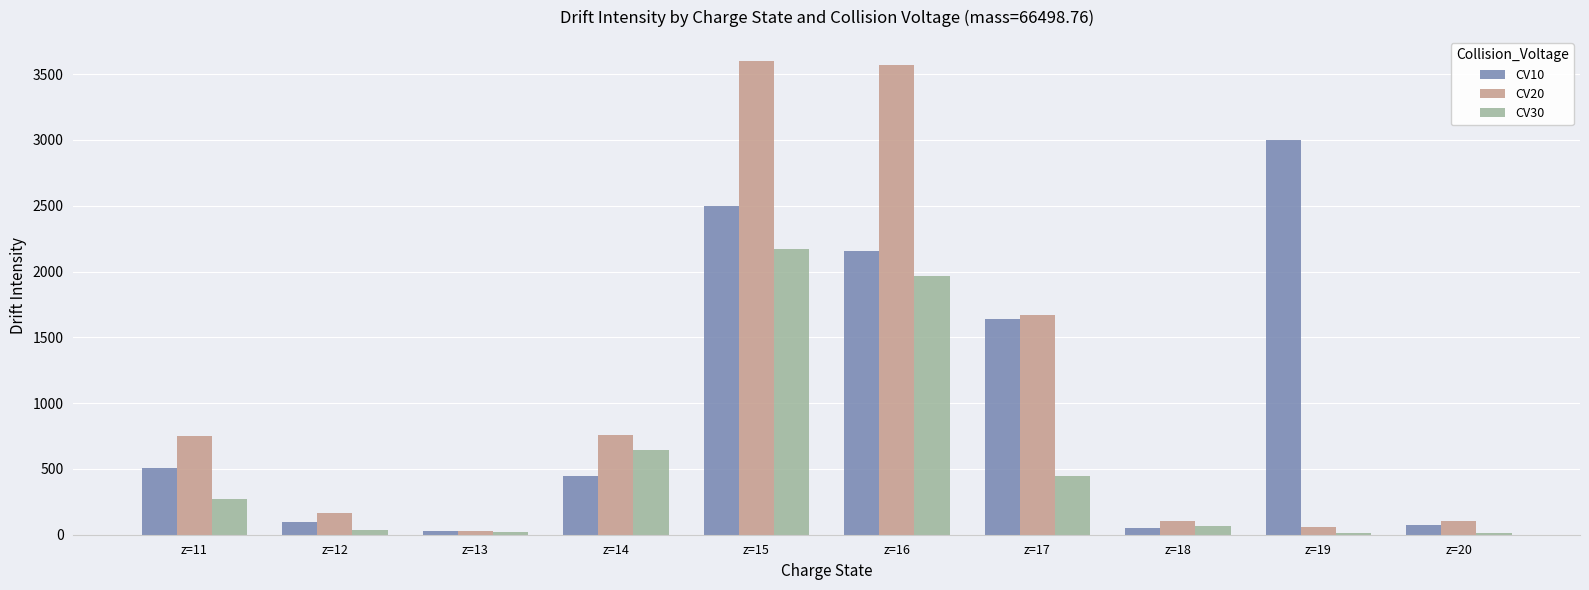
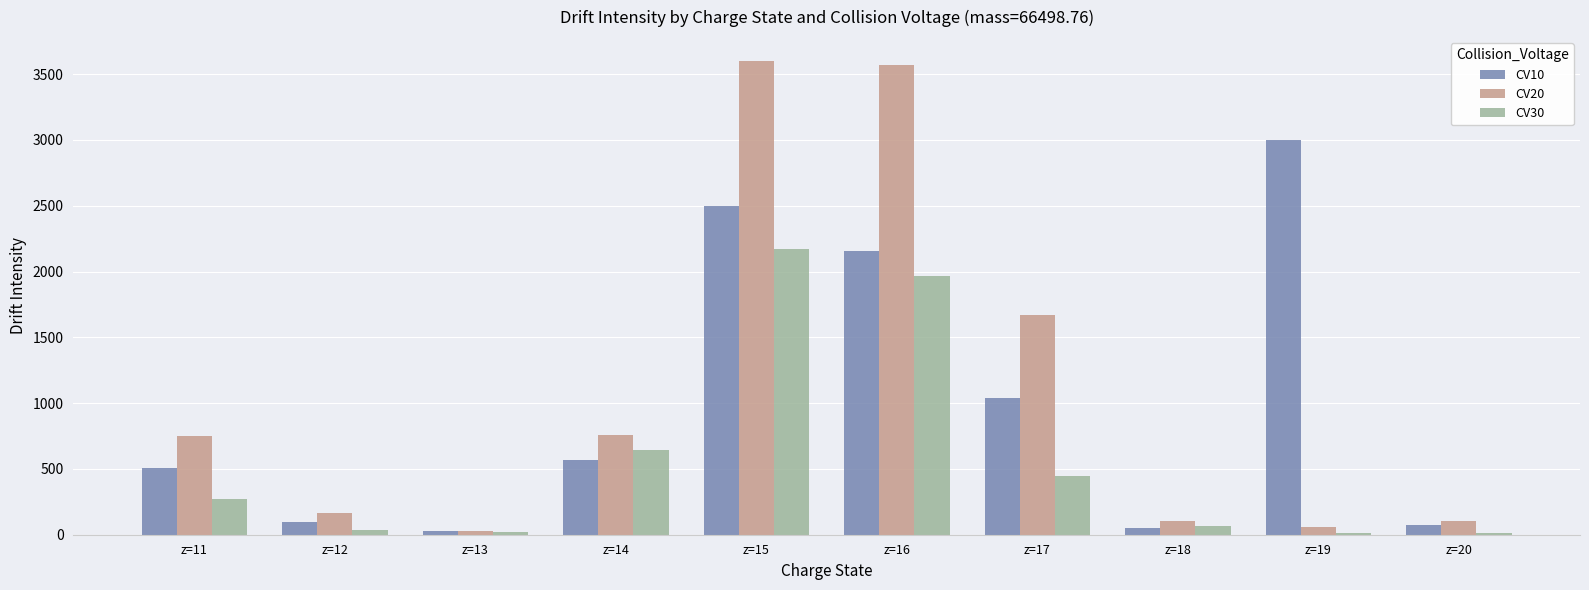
CV10, z=14: 450 -> 570
CV10, z=17: 1640 -> 1040
